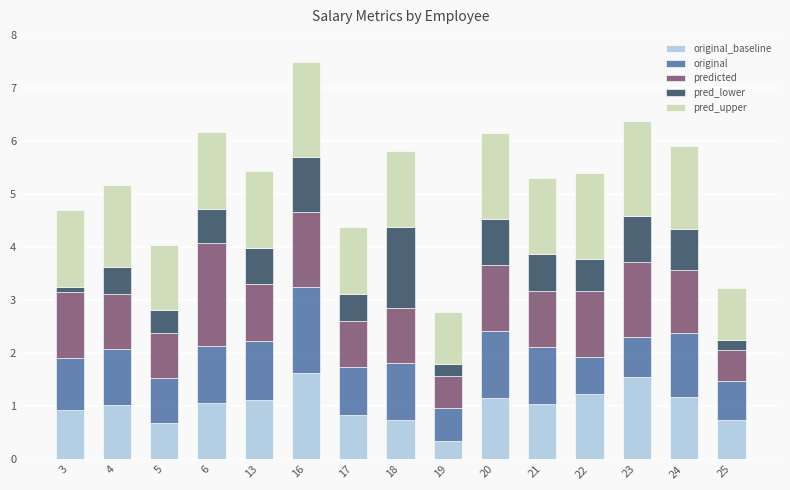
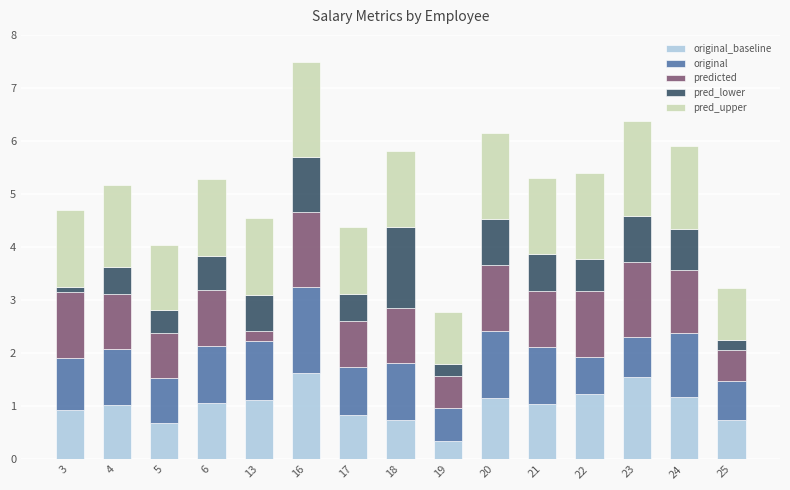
predicted, 6: 1.9 -> 1.1
predicted, 13: 1.1 -> 0.2
